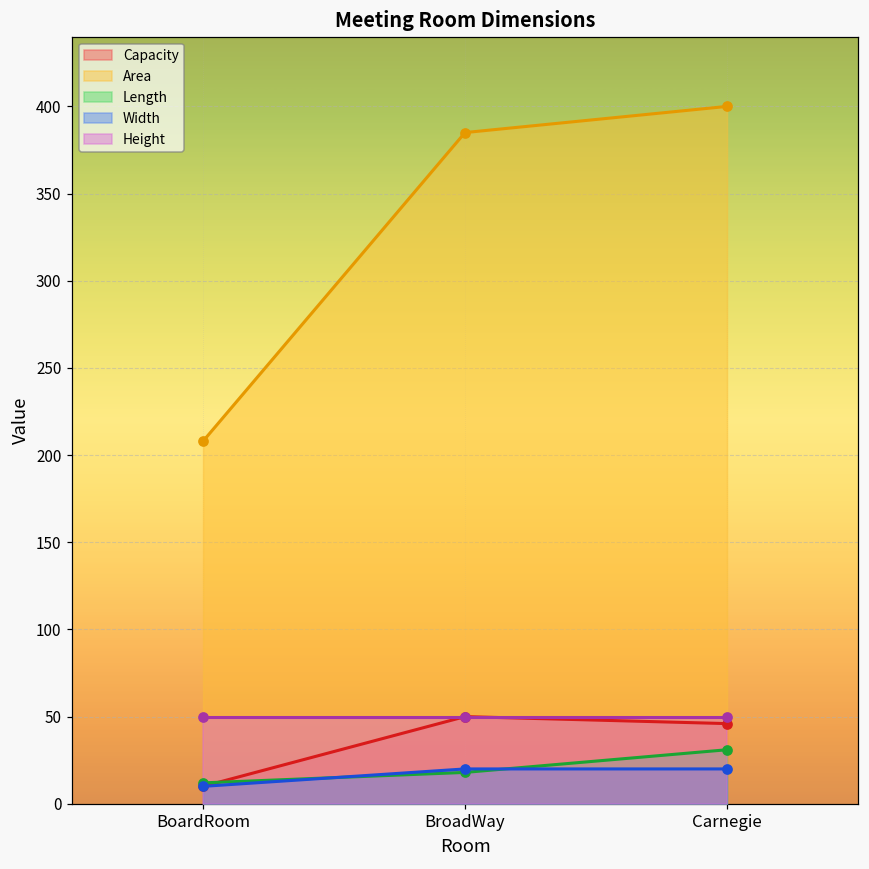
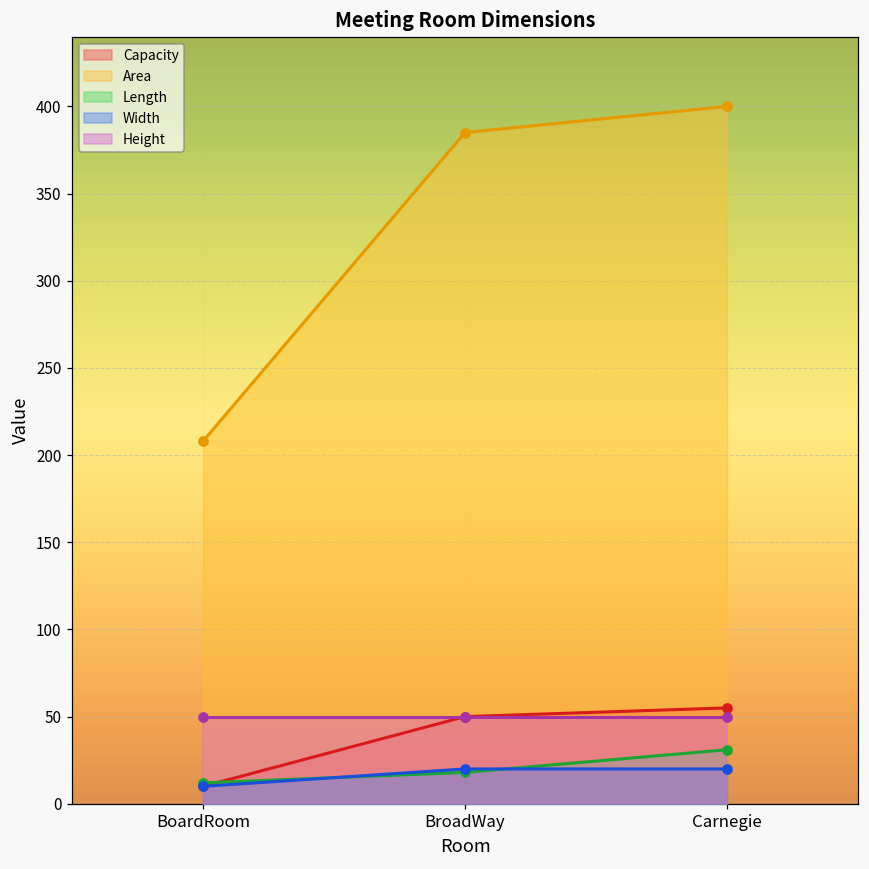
Capacity, Carnegie: 46 -> 55
